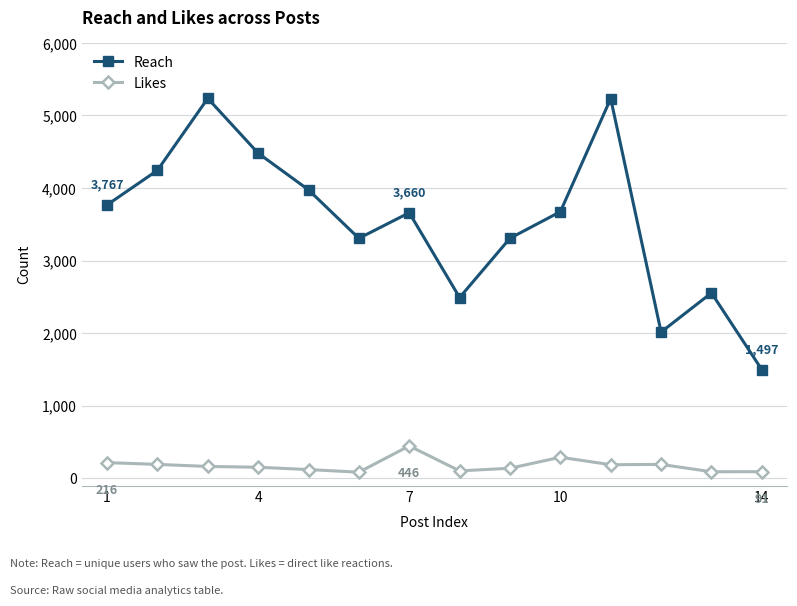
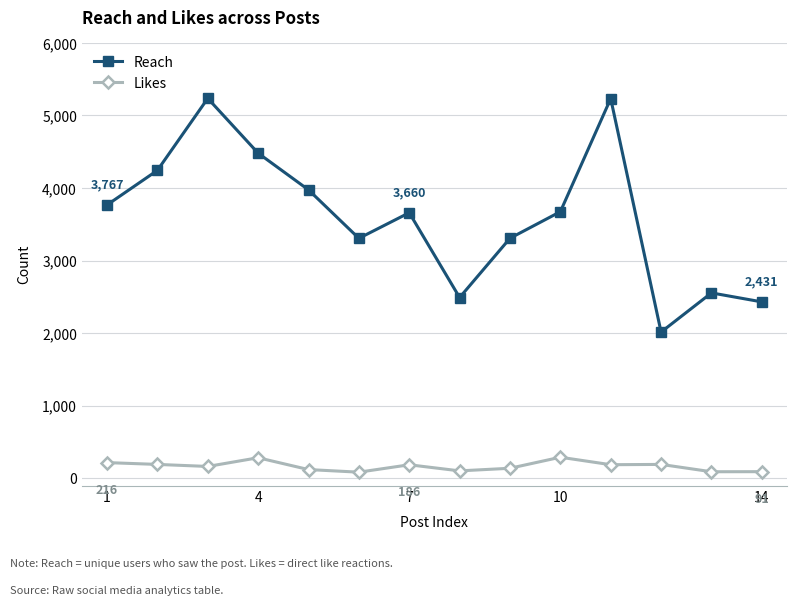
Likes, 4: 200 -> 300
Likes, 7: 446 -> 186
Reach, 14: 1,497 -> 2,431
